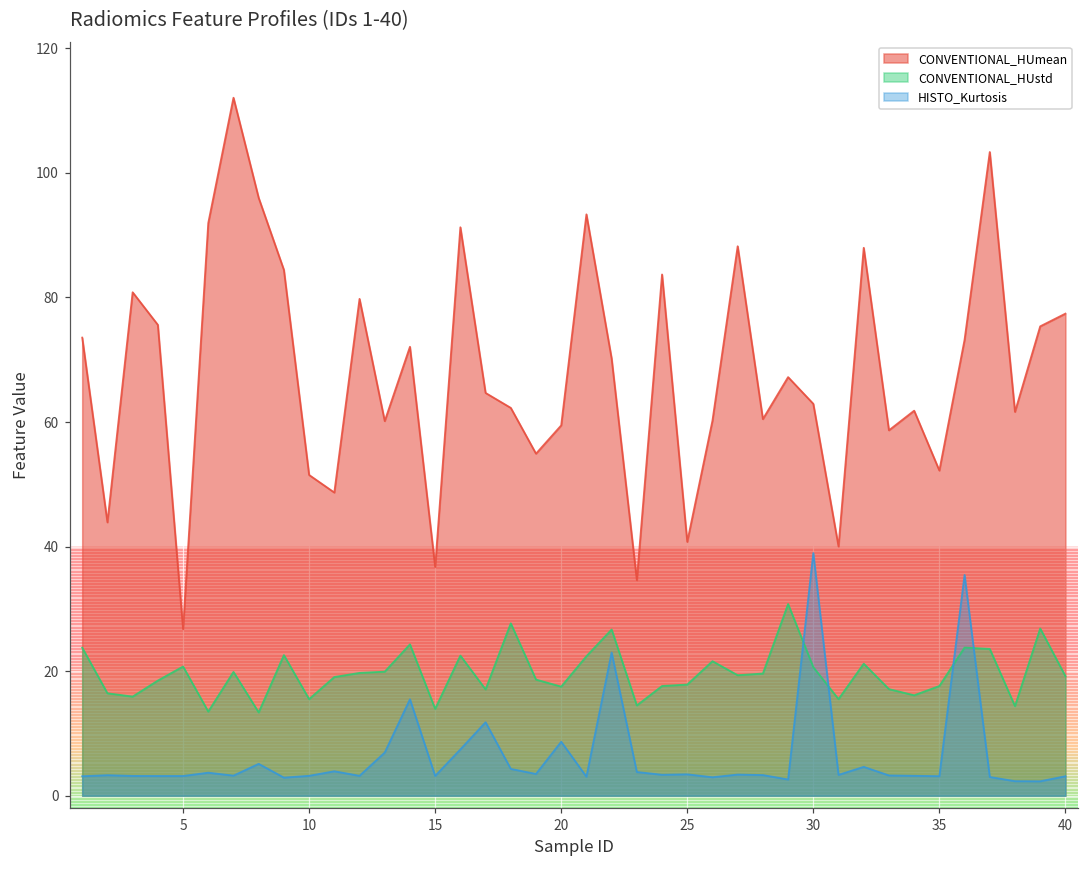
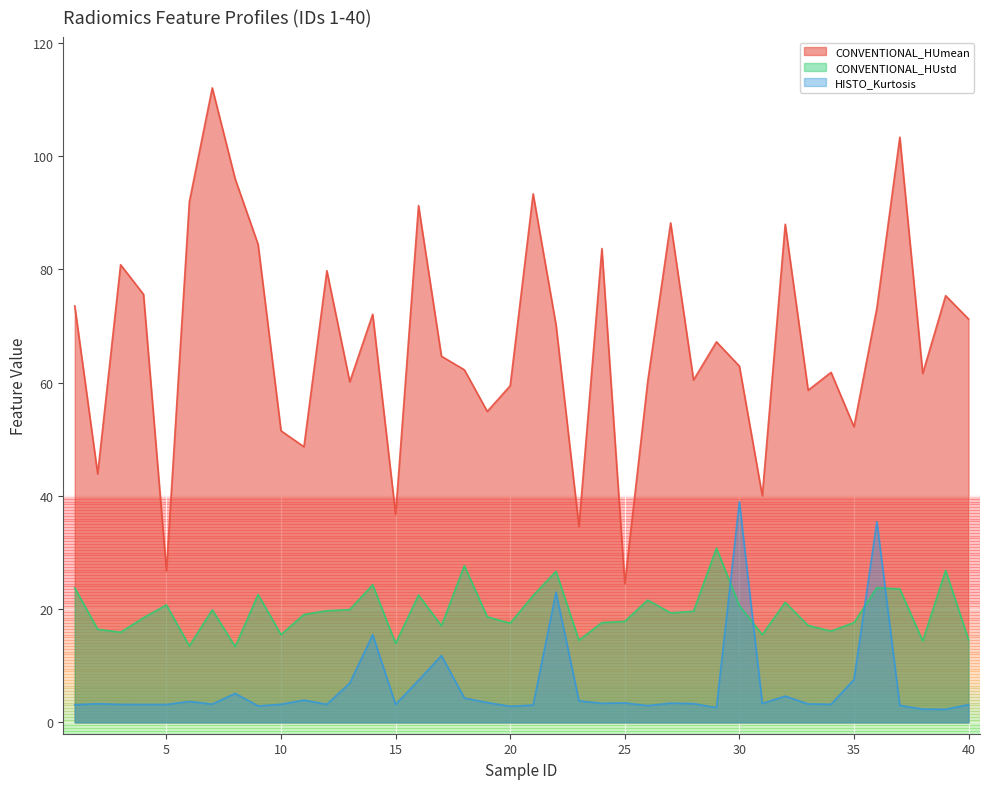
HISTO_Kurtosis, 20: 9 -> 3
CONVENTIONAL_HUmean, 25: 41 -> 25
HISTO_Kurtosis, 35: 3 -> 8
CONVENTIONAL_HUmean, 40: 77 -> 71
CONVENTIONAL_HUstd, 40: 19 -> 15
